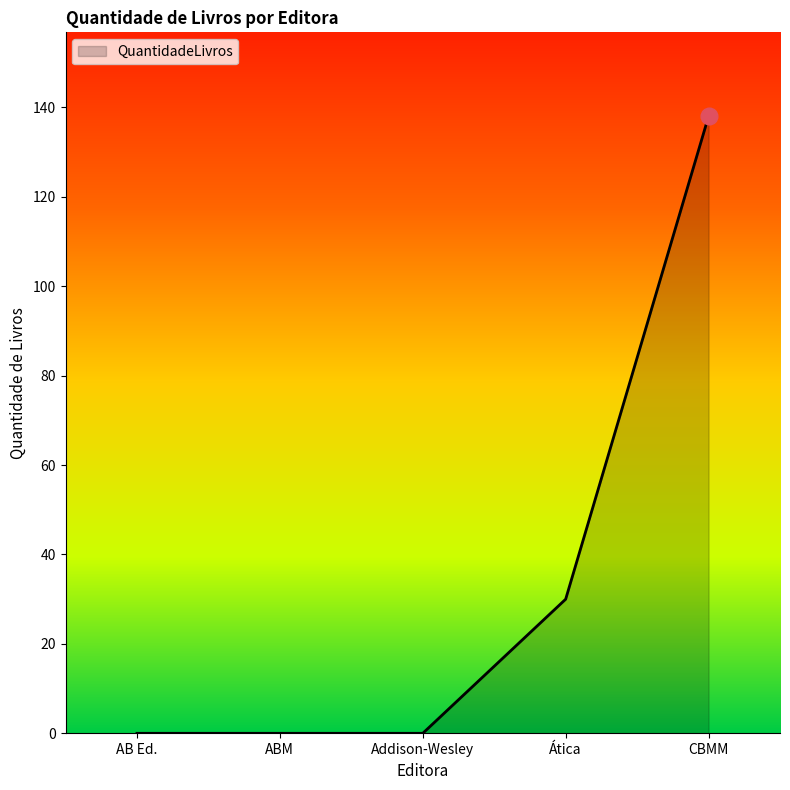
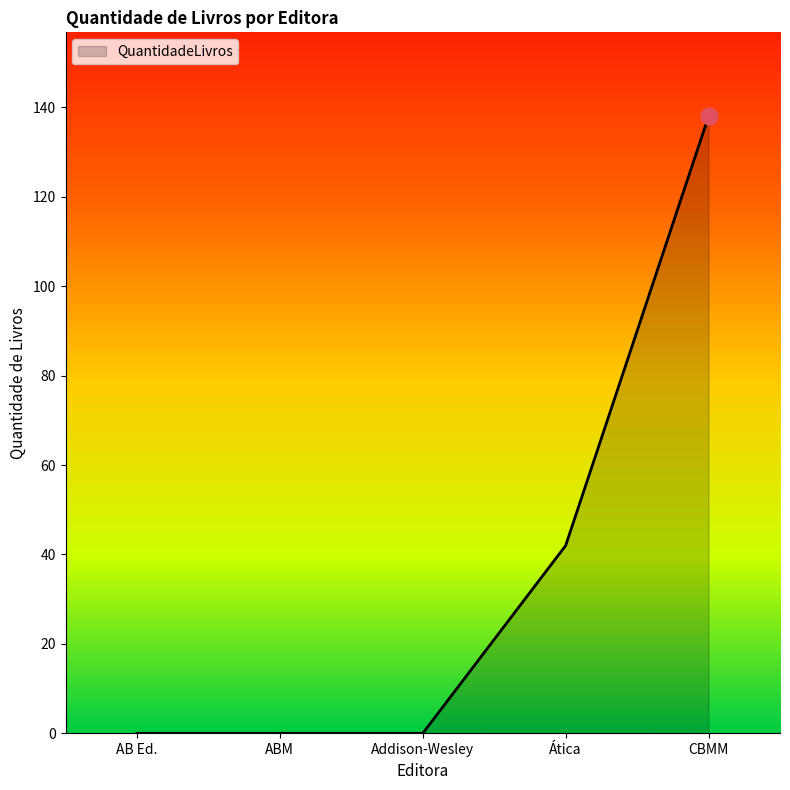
QuantidadeLivros, Ática: 30 -> 42
